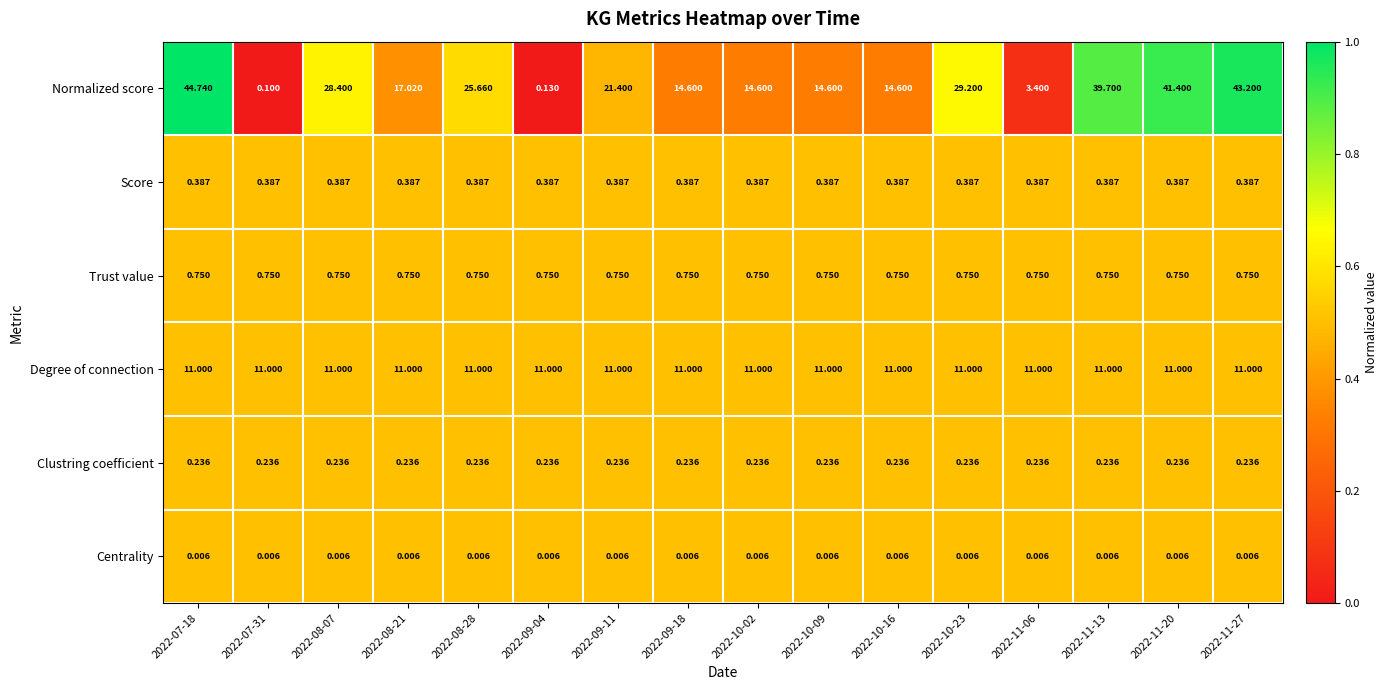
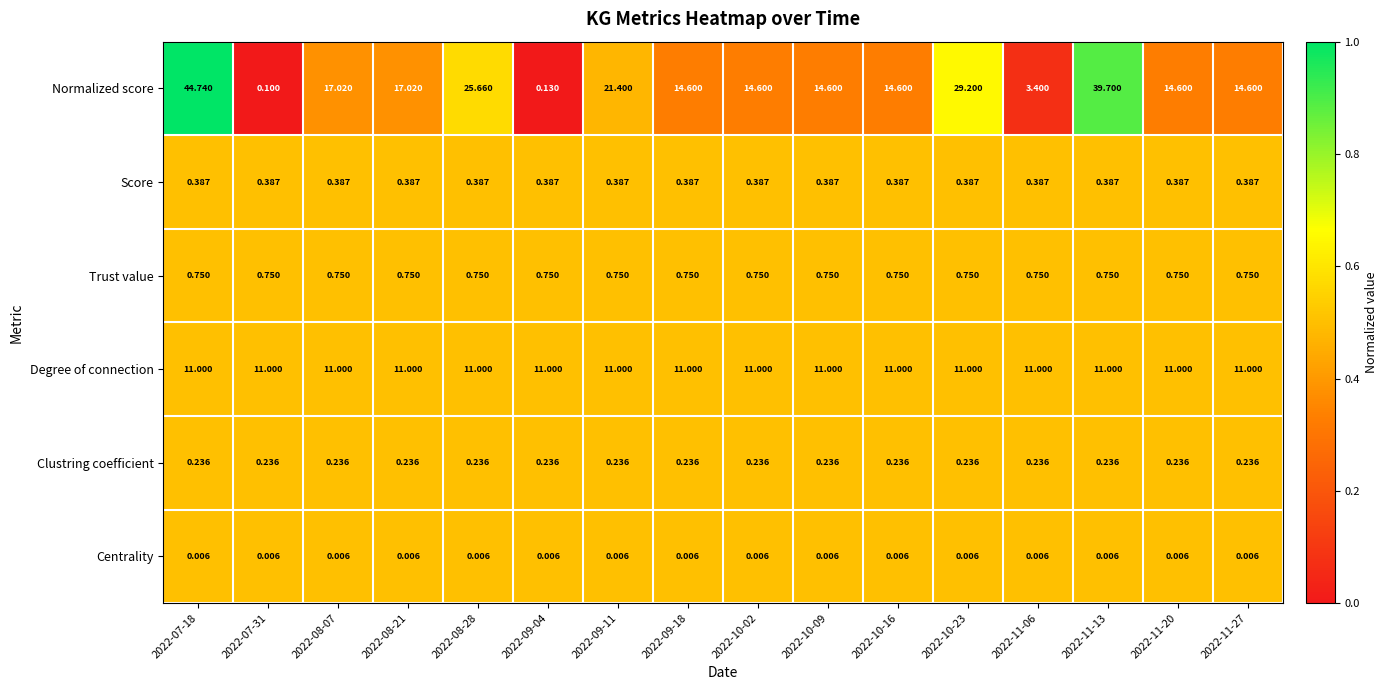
Normalized score, 2022-08-07: 28.400 -> 17.020
Normalized score, 2022-11-20: 41.400 -> 14.600
Normalized score, 2022-11-27: 43.200 -> 14.600
